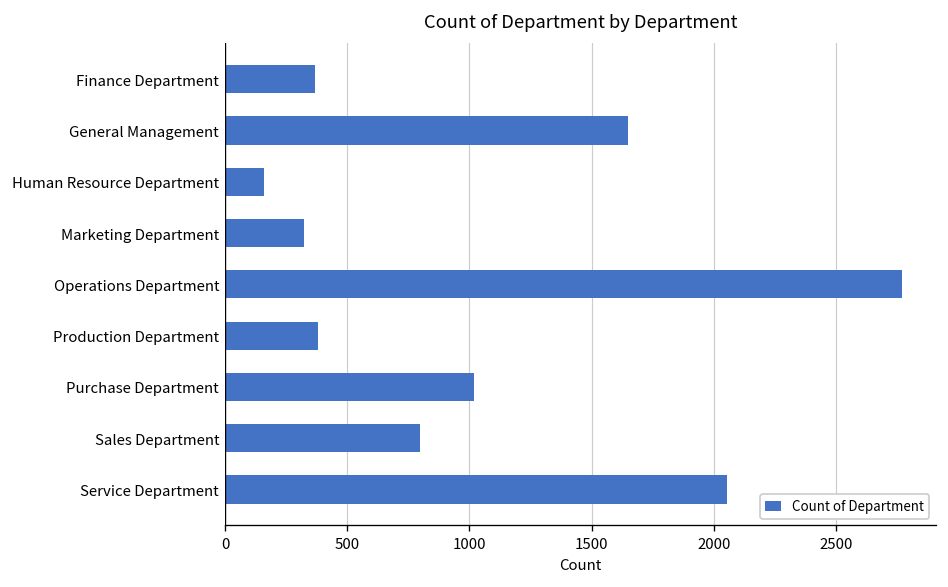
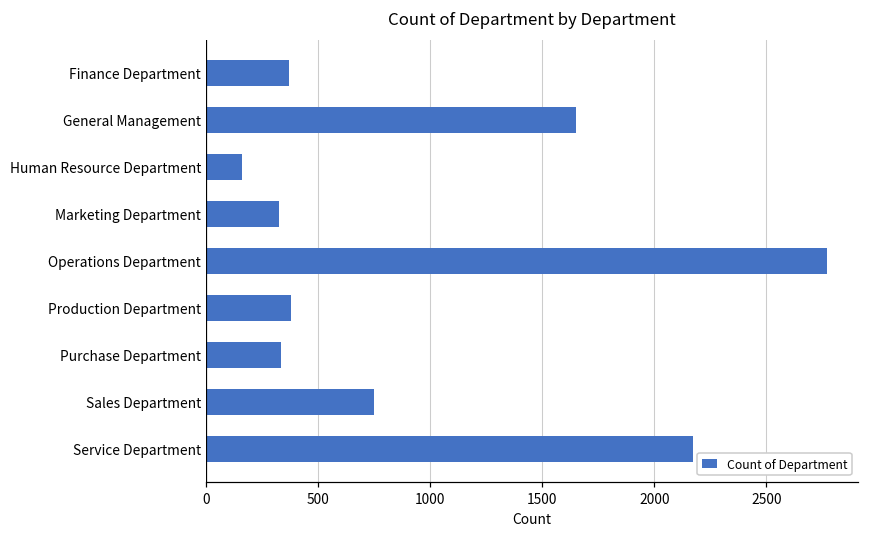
Purchase Department: 1020 -> 330
Sales Department: 800 -> 750
Service Department: 2060 -> 2170
